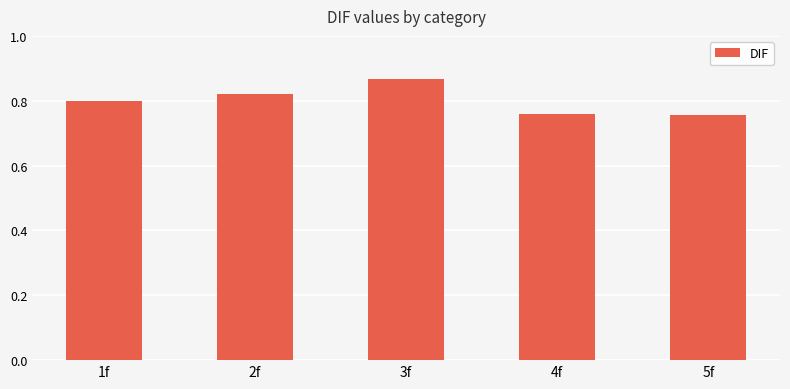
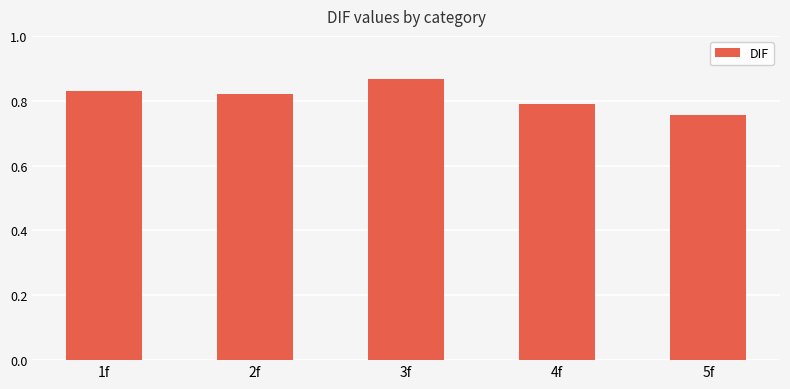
1f: 0.80 -> 0.83
4f: 0.76 -> 0.79
